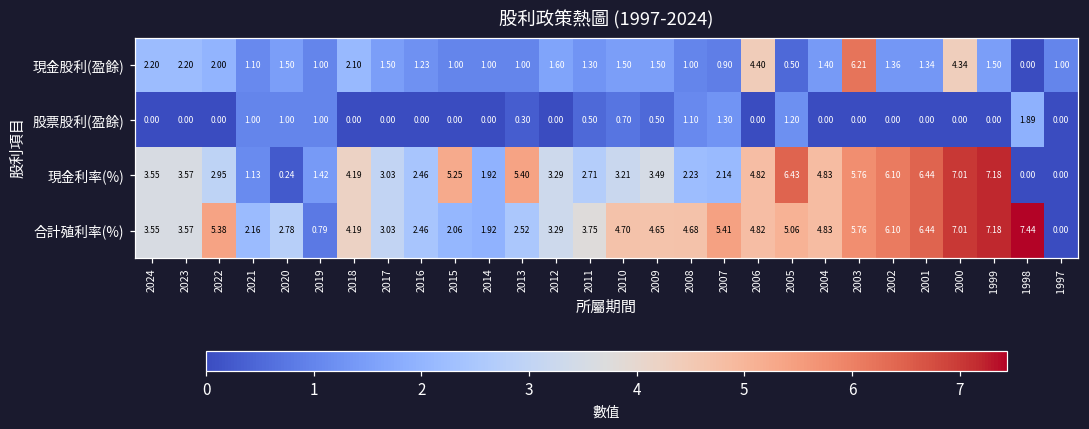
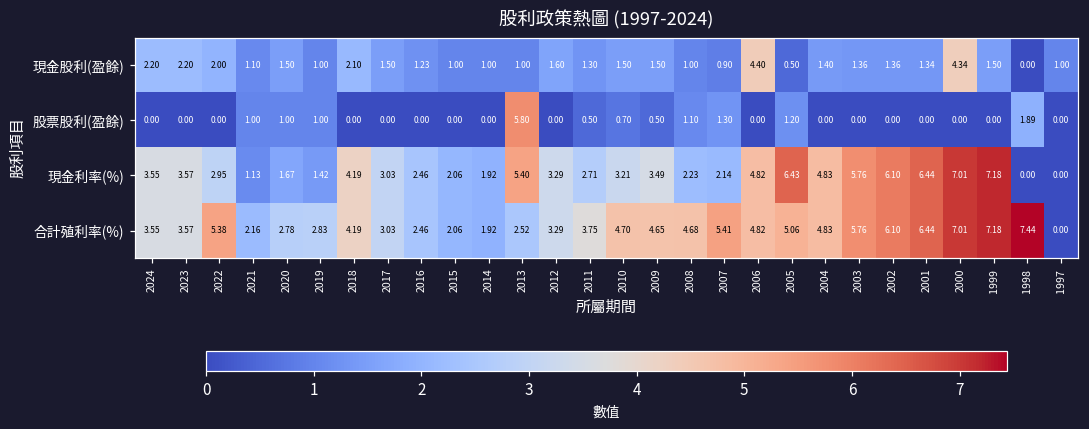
現金股利(盈餘), 2003: 6.21 -> 1.36
股票股利(盈餘), 2013: 0.30 -> 5.80
現金利率(%), 2020: 0.24 -> 1.67
現金利率(%), 2015: 5.25 -> 2.06
合計殖利率(%), 2019: 0.79 -> 2.83
